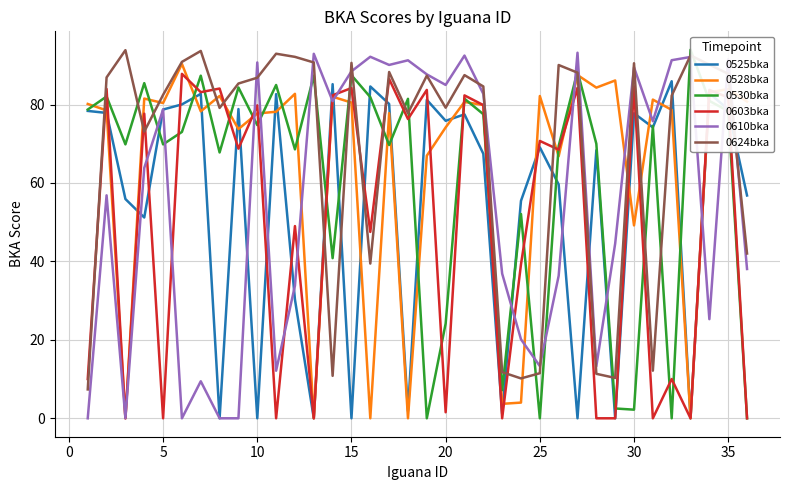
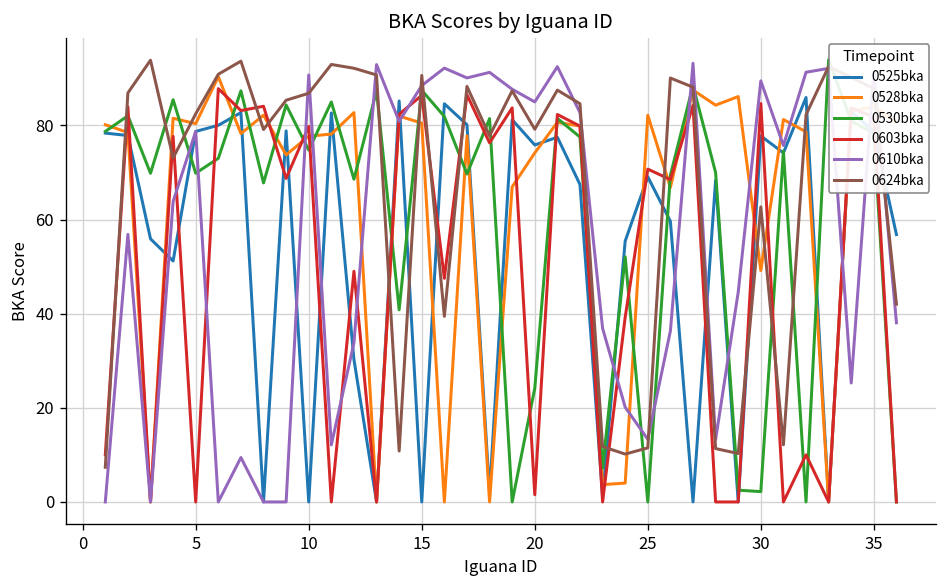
0603bka, 15: 84 -> 86
0624bka, 30: 91 -> 63
